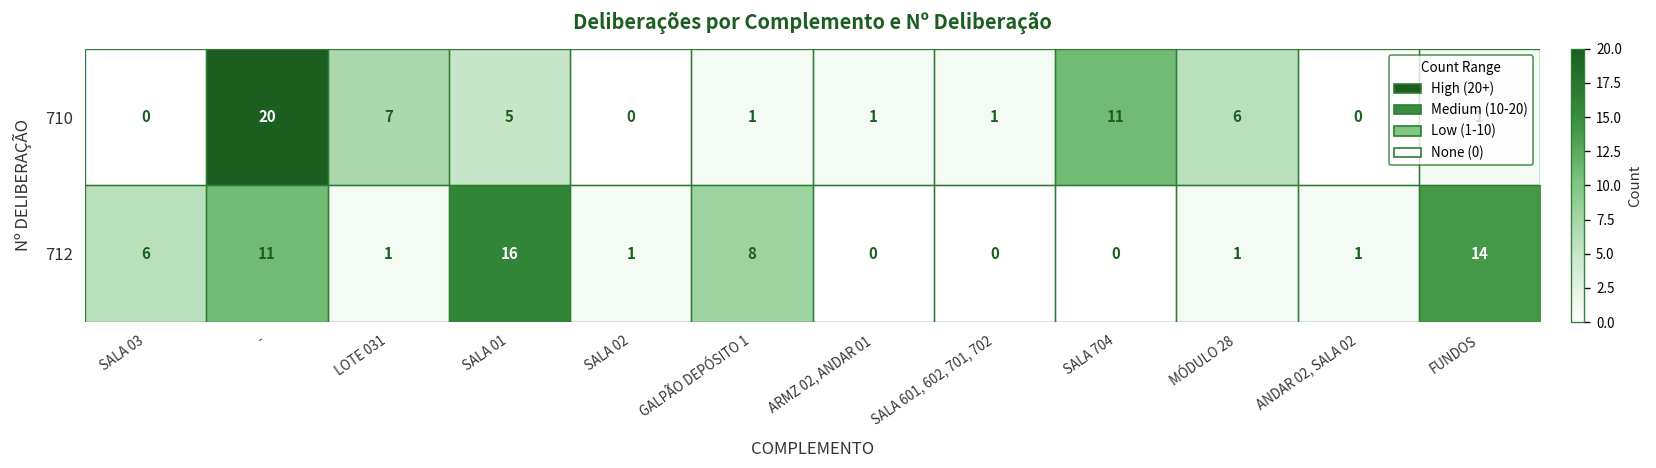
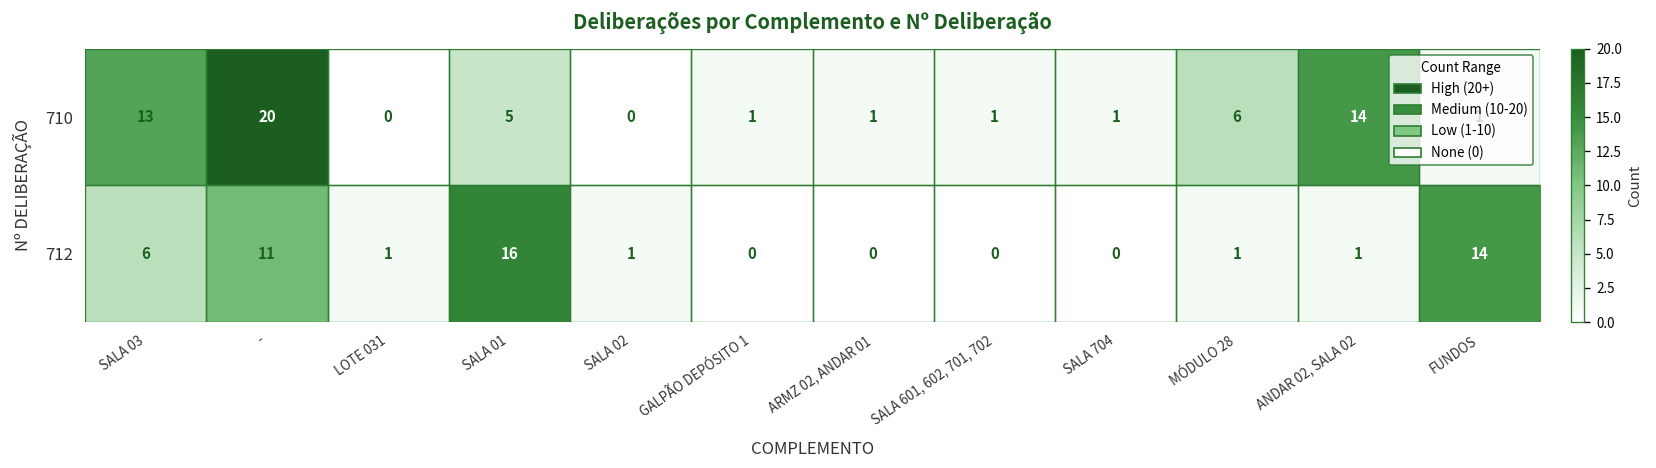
710, SALA 03: 0 -> 13
710, LOTE 031: 7 -> 0
710, SALA 704: 11 -> 1
710, ANDAR 02, SALA 02: 0 -> 14
712, GALPÃO DEPÓSITO 1: 8 -> 0
